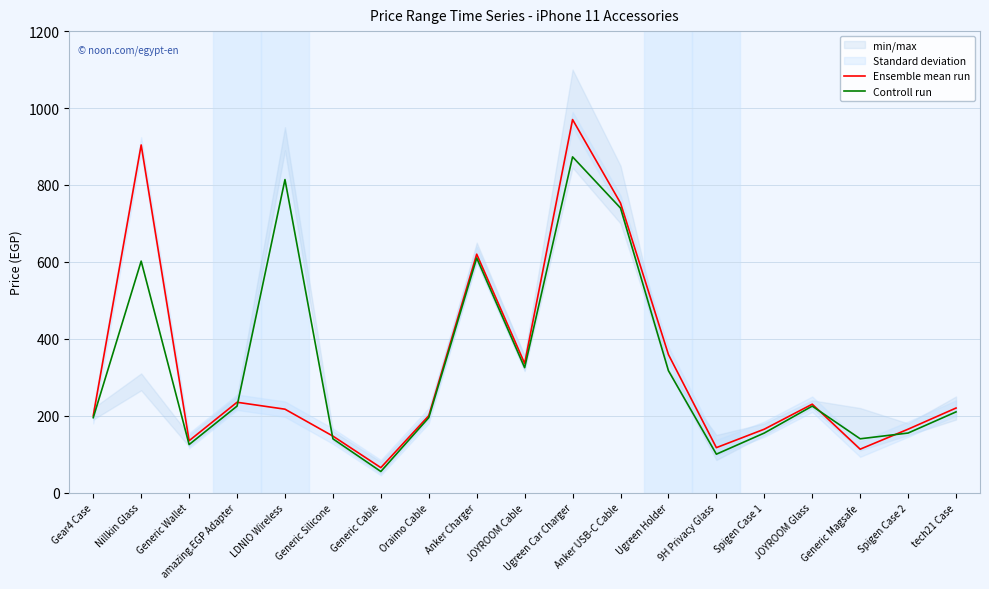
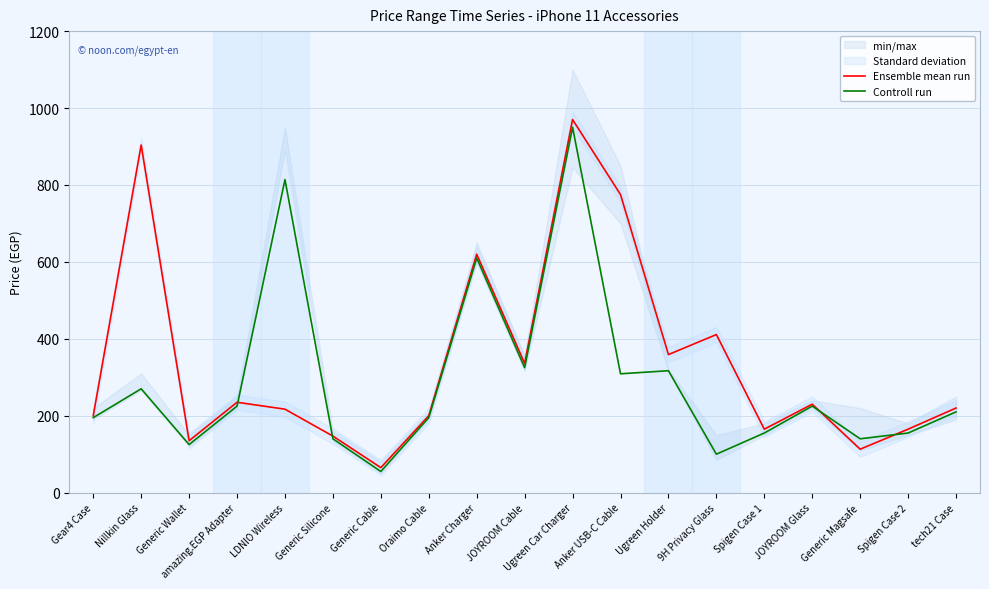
Controll run, Nillkin Glass: 600 -> 270
Controll run, Ugreen Car Charger: 870 -> 950
Ensemble mean run, Anker USB-C Cable: 750 -> 780
Controll run, Anker USB-C Cable: 740 -> 310
Ensemble mean run, 9H Privacy Glass: 120 -> 410
